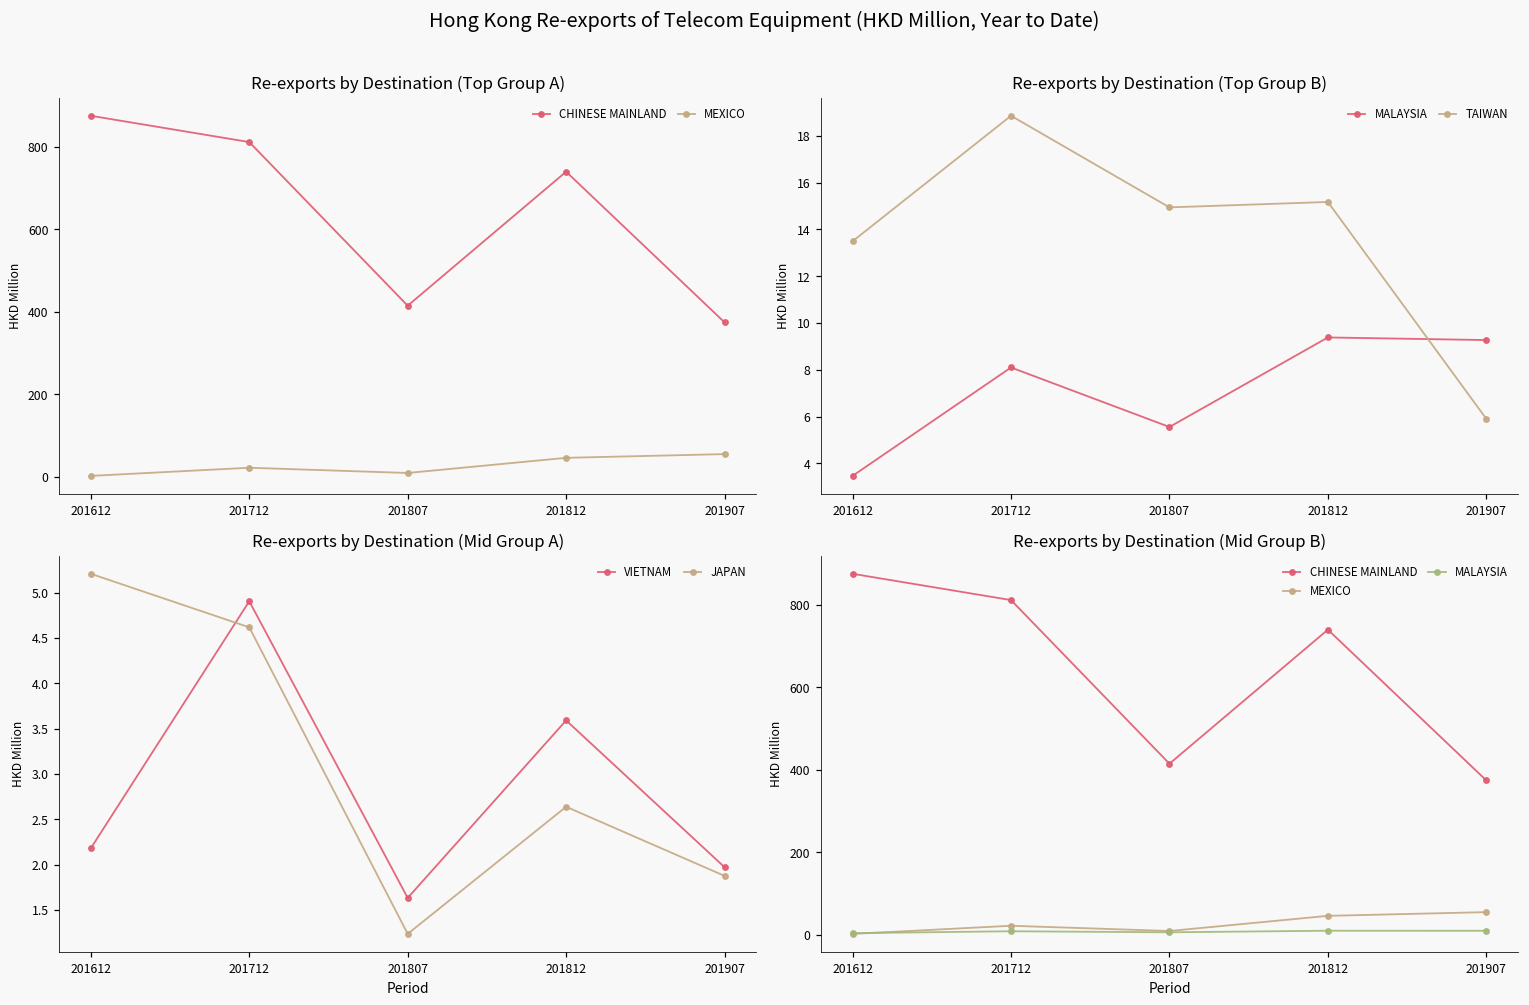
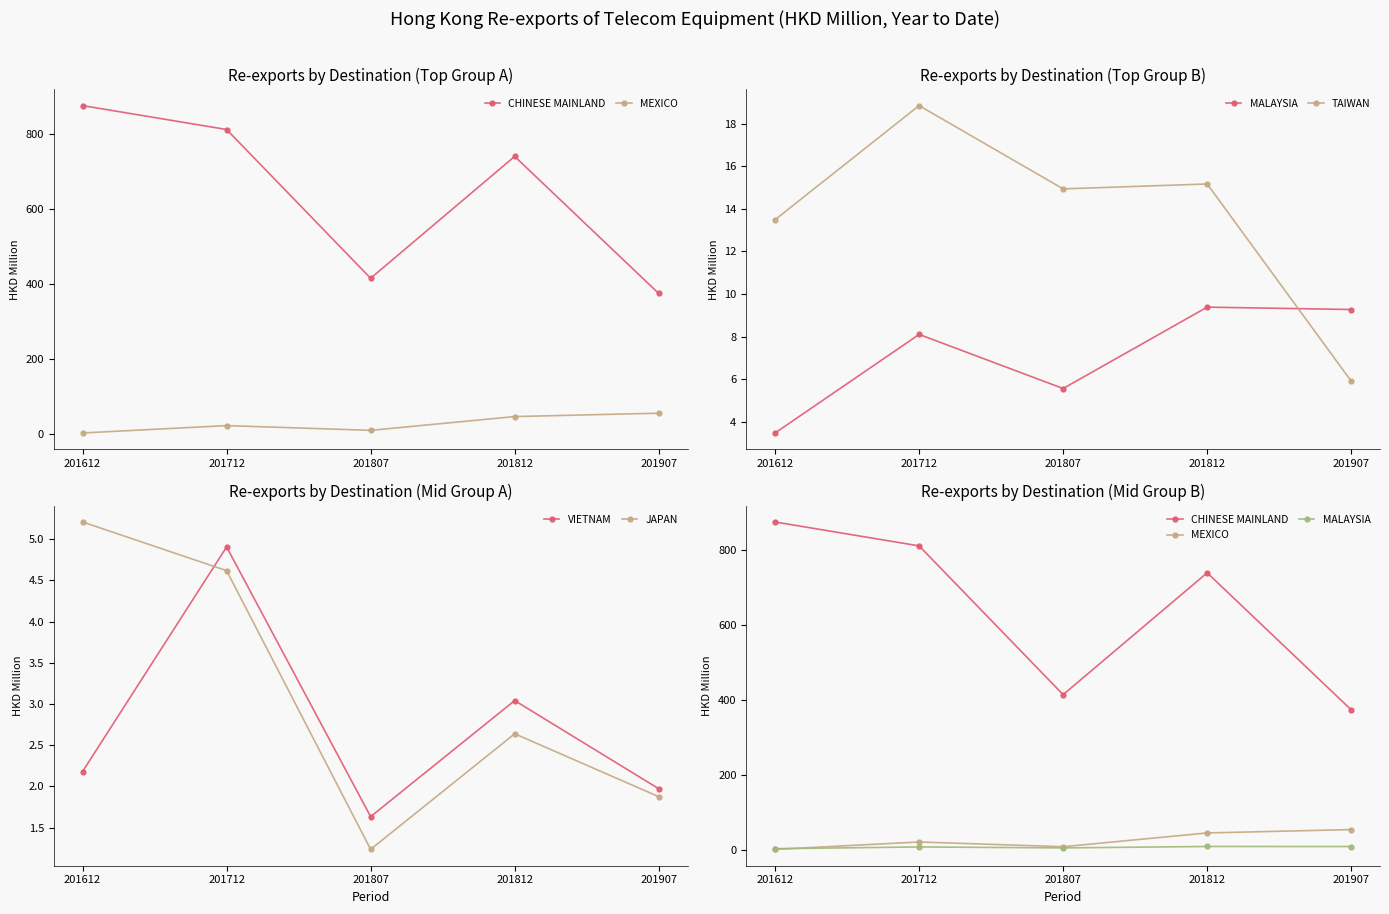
Re-exports by Destination (Mid Group A), VIETNAM, 201812: 3.6 -> 3.0
